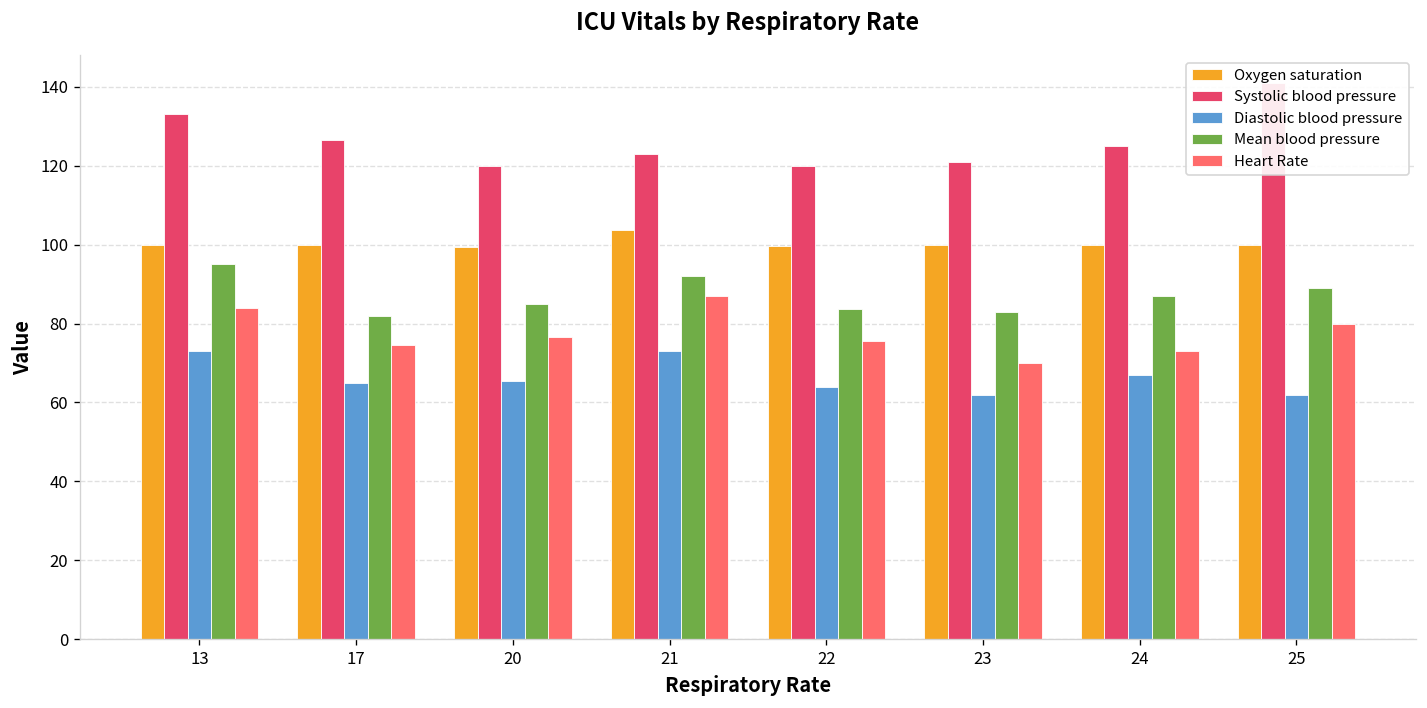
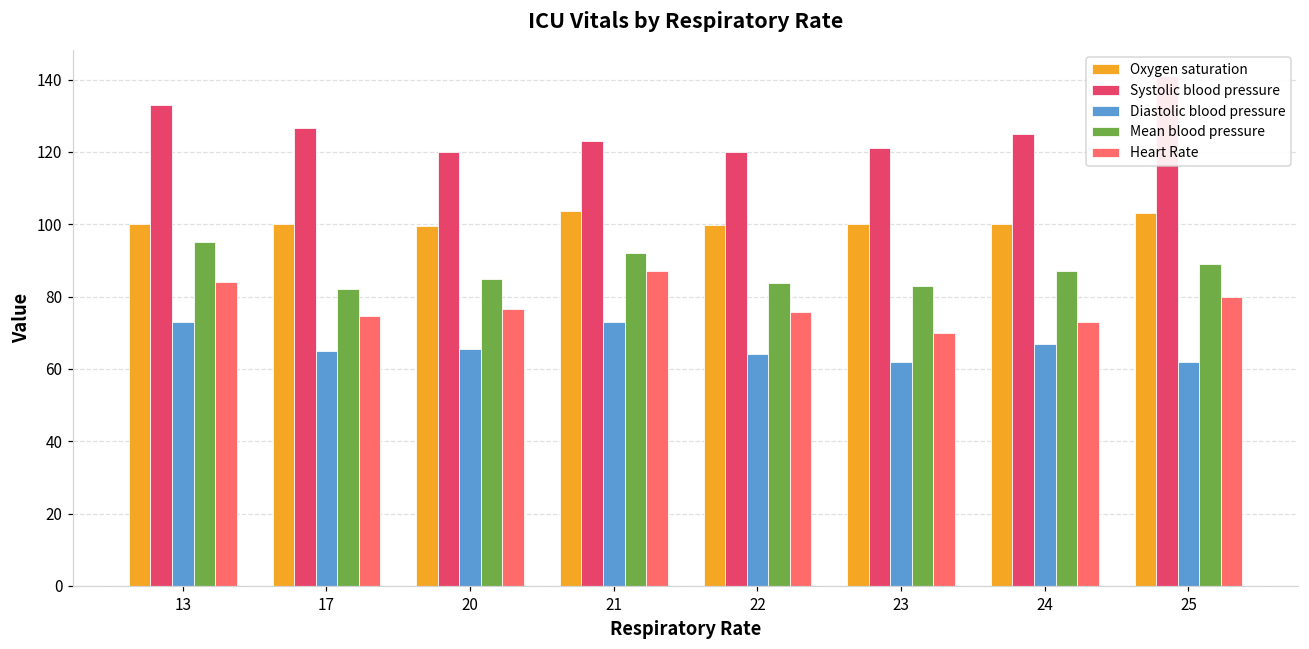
Oxygen saturation, 25: 100 -> 103
